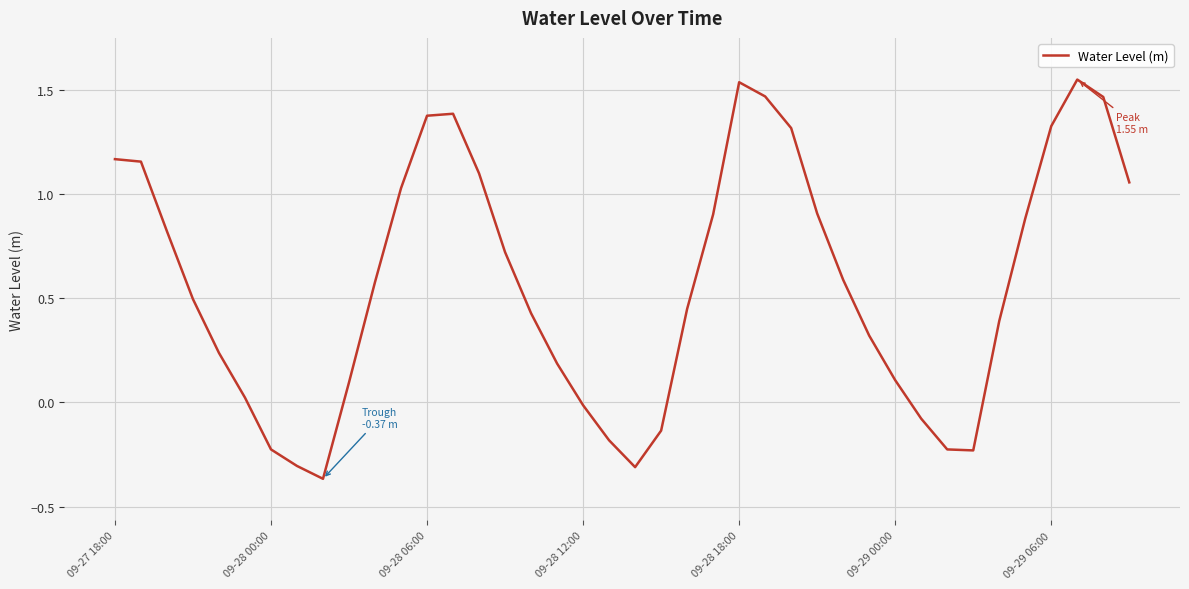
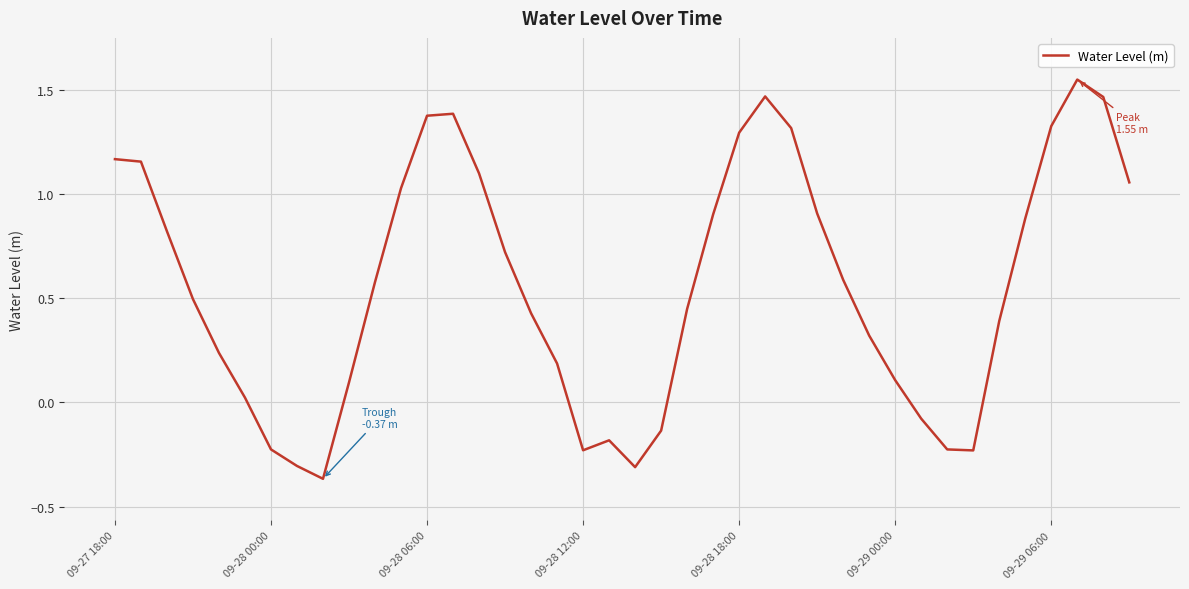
09-28 12:00: -0.01 -> -0.23
09-28 18:00: 1.54 -> 1.29
